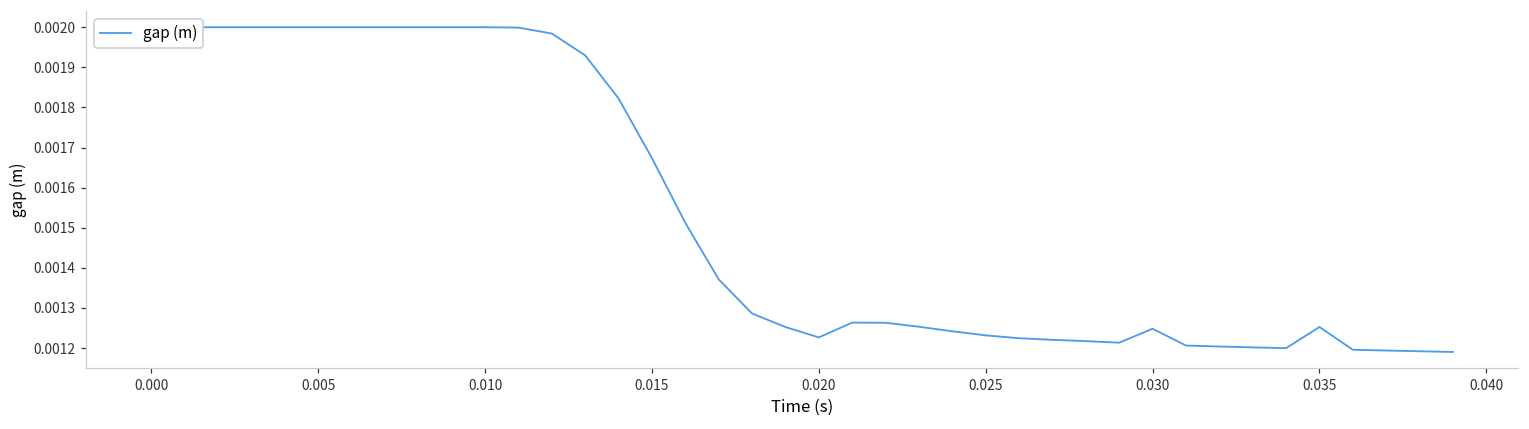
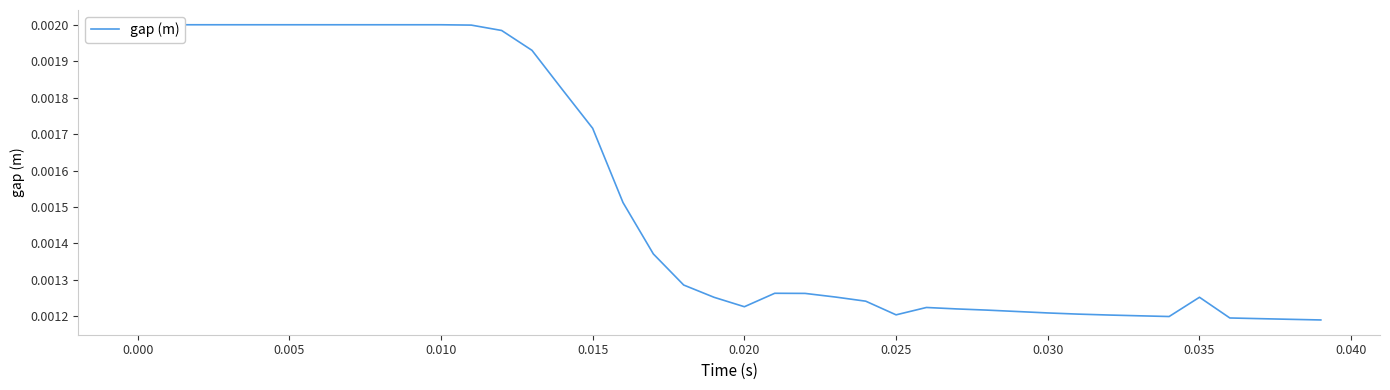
0.015: 0.00167 -> 0.00172
0.025: 0.00123 -> 0.00120
0.030: 0.00125 -> 0.00121
